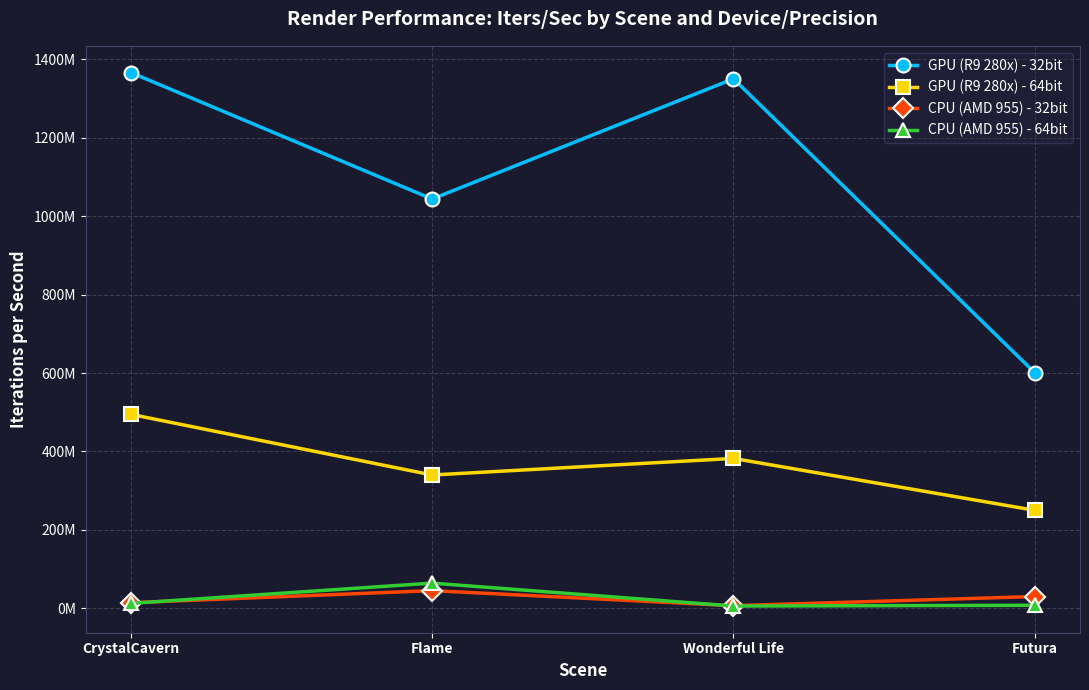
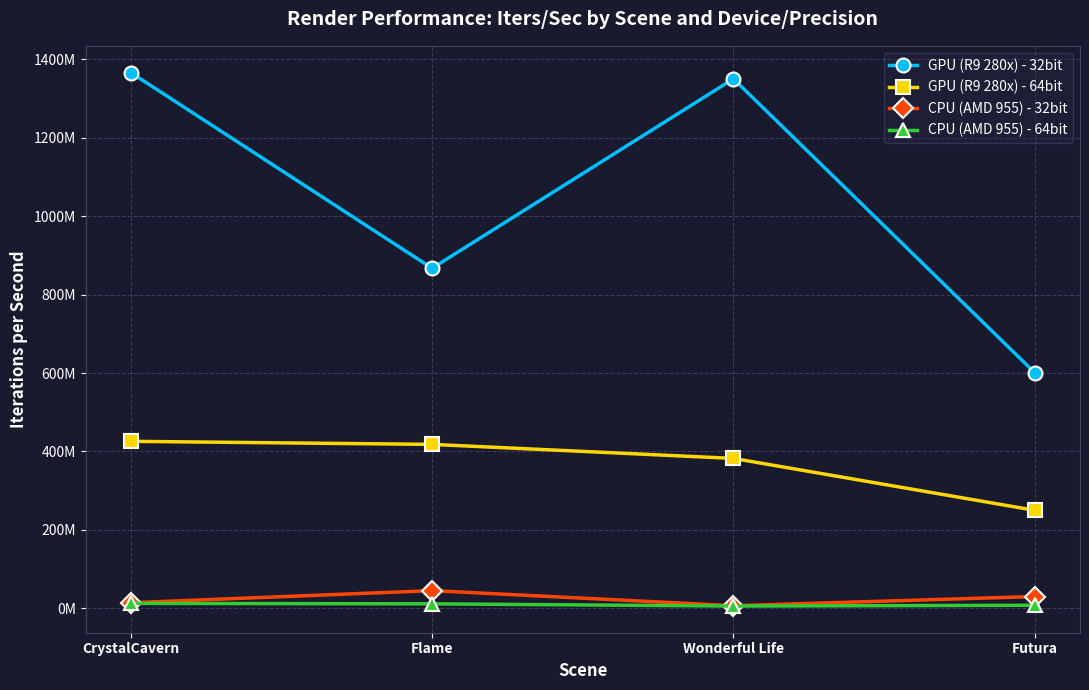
GPU (R9 280x) - 64bit, CrystalCavern: 490000000 -> 430000000
GPU (R9 280x) - 32bit, Flame: 1040000000 -> 870000000
GPU (R9 280x) - 64bit, Flame: 340000000 -> 420000000
CPU (AMD 955) - 64bit, Flame: 60000000 -> 10000000
